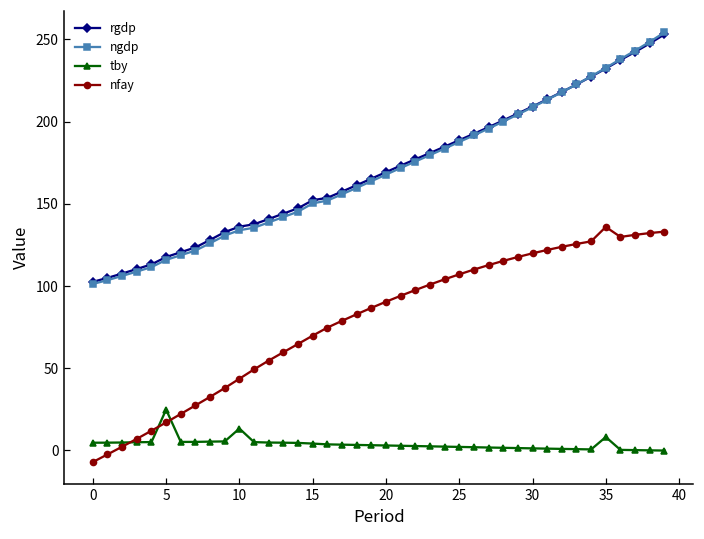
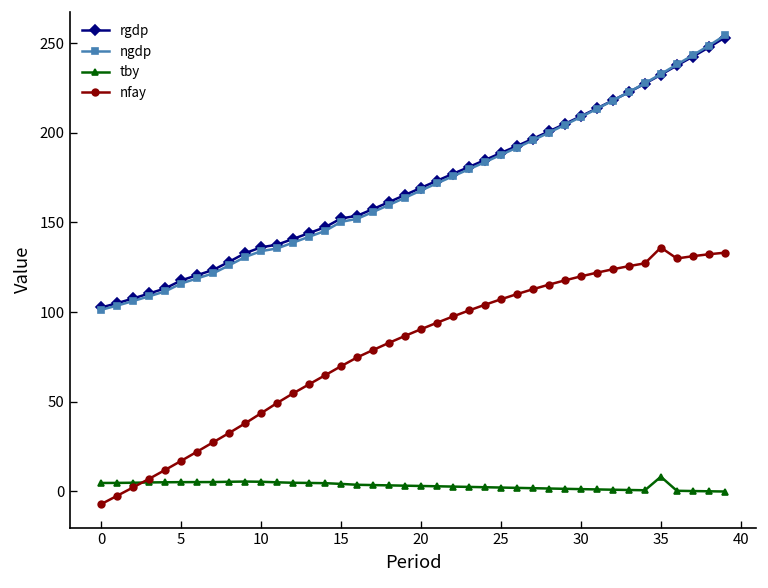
tby, 5: 25 -> 5
tby, 10: 13 -> 5
